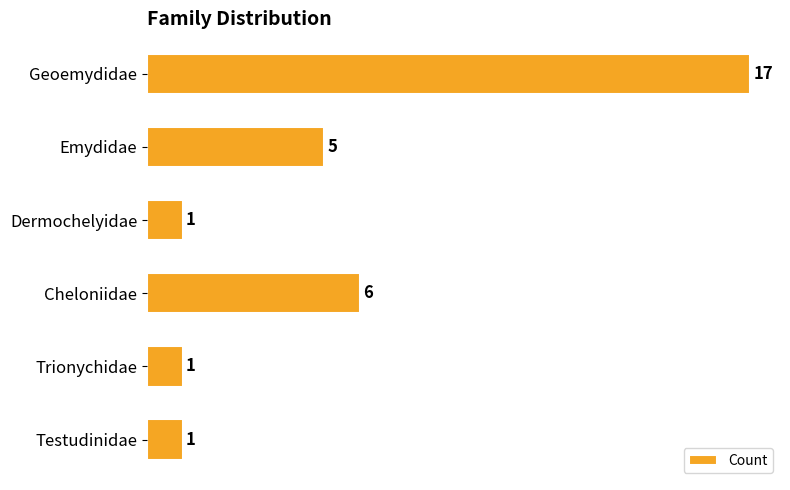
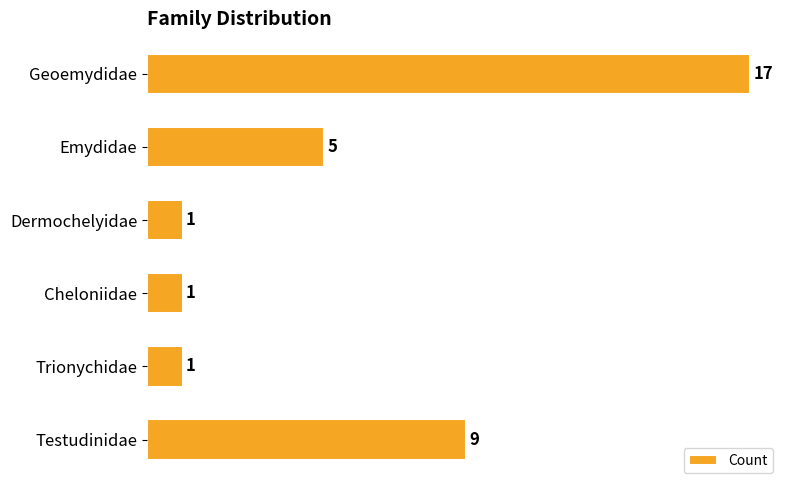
Cheloniidae: 6 -> 1
Testudinidae: 1 -> 9
